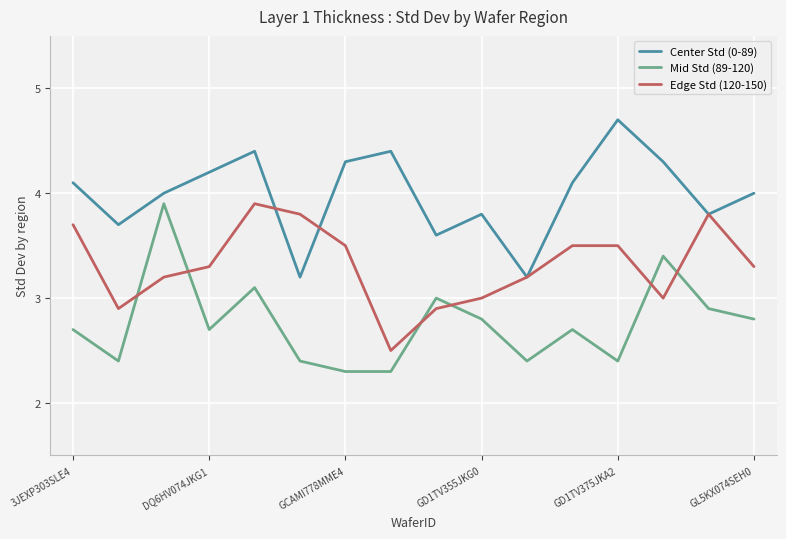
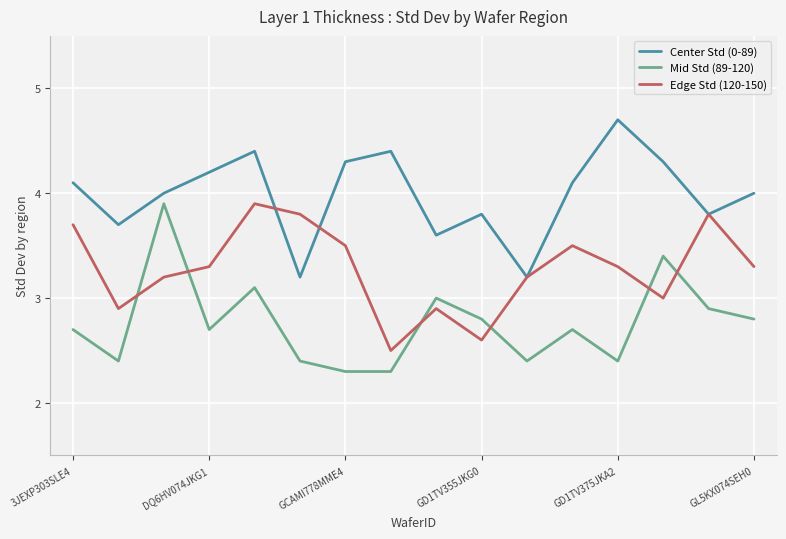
Edge Std (120-150), GD1TV355JKG0: 3.0 -> 2.6
Edge Std (120-150), GD1TV375JKA2: 3.5 -> 3.3
